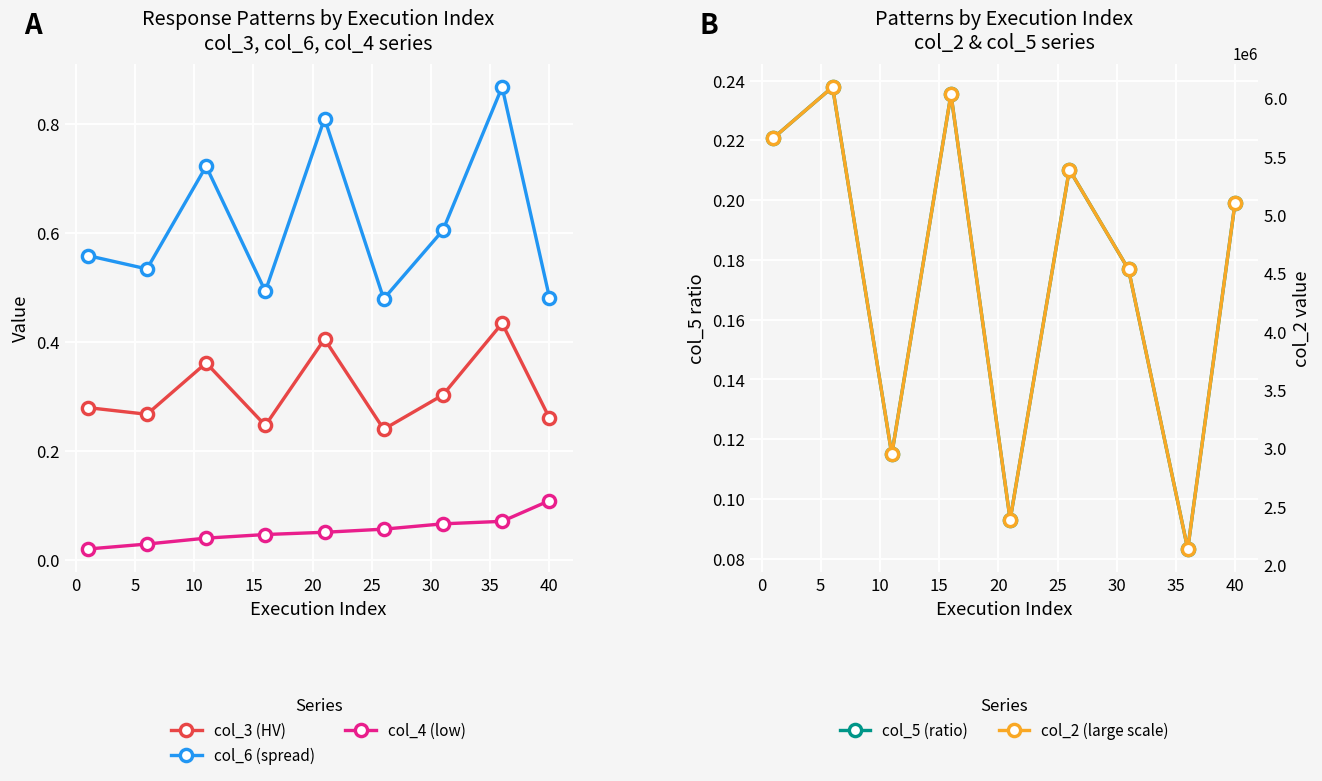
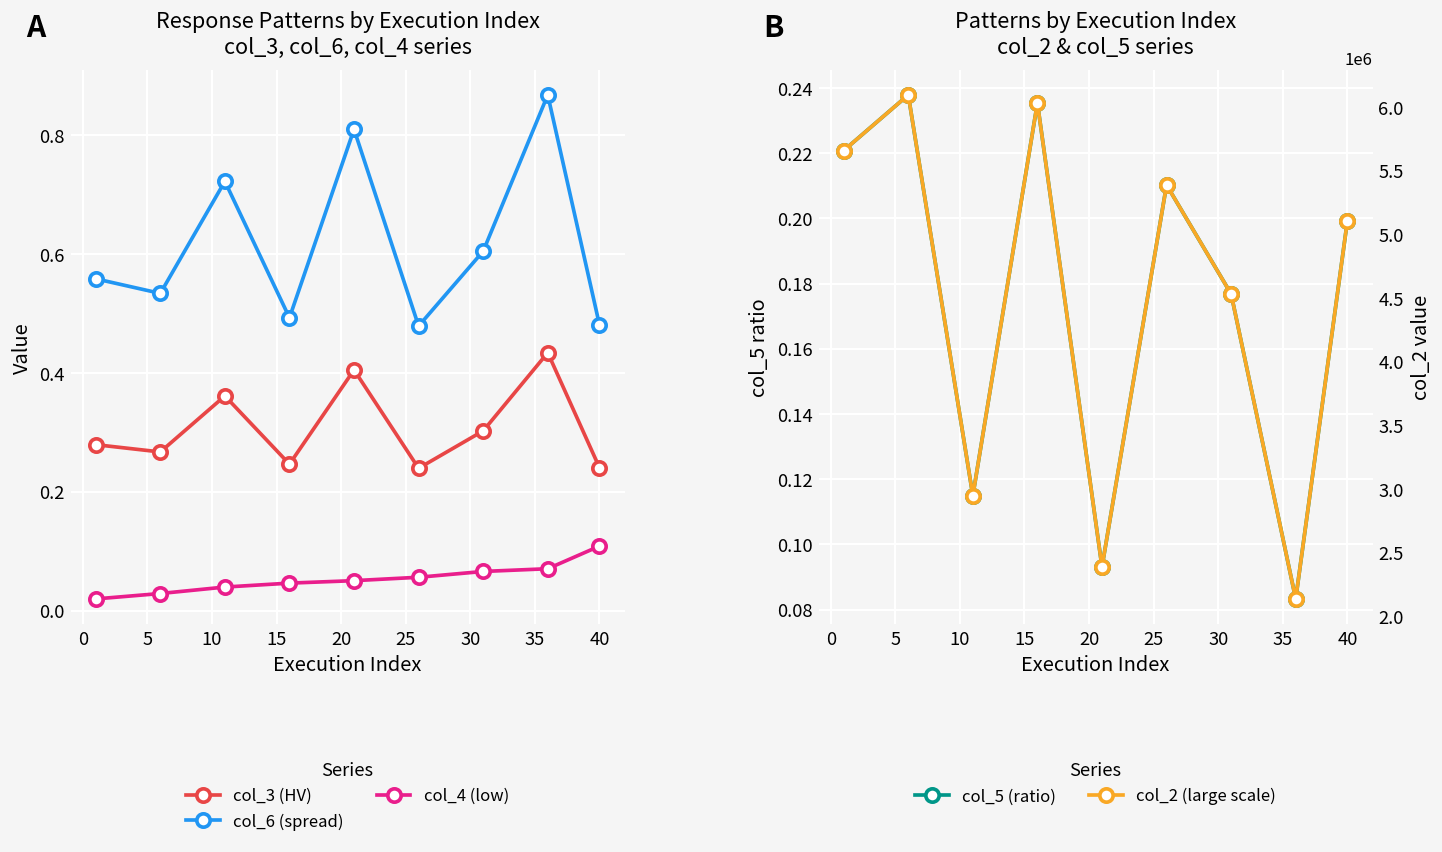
Response Patterns by Execution Index col_3, col_6, col_4 series, col_3 (HV), 40: 0.26 -> 0.24
